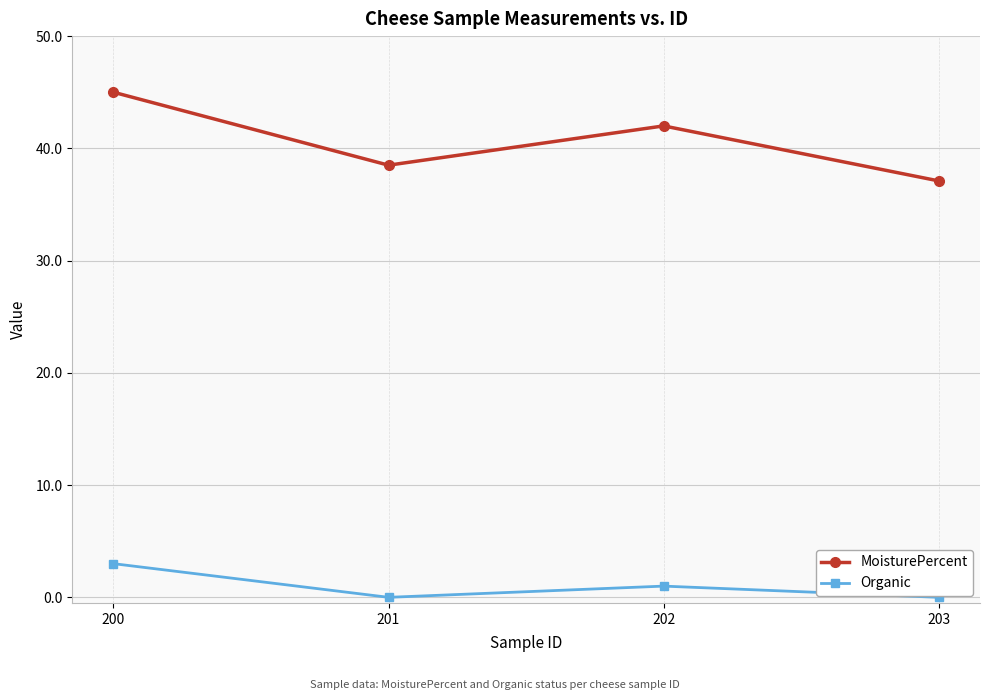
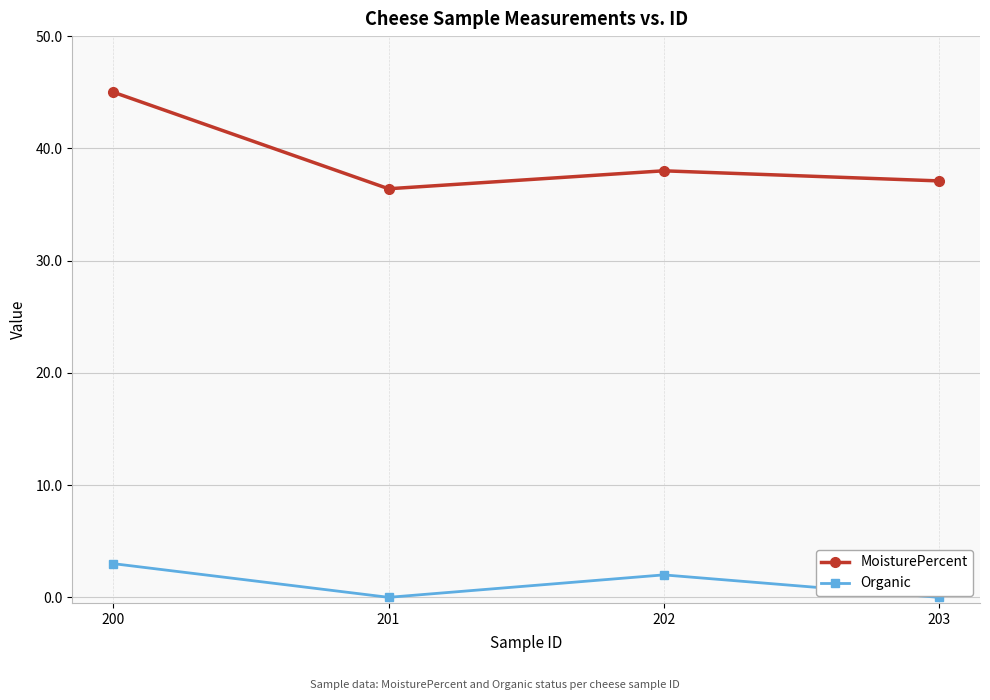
MoisturePercent, 201: 38.5 -> 36.4
MoisturePercent, 202: 42 -> 38
Organic, 202: 1 -> 2
